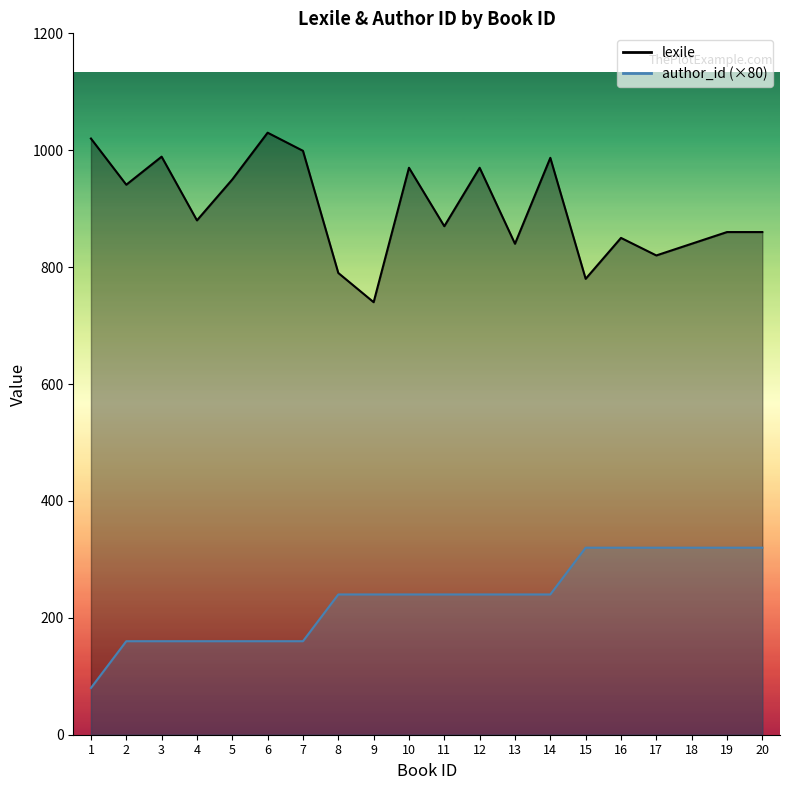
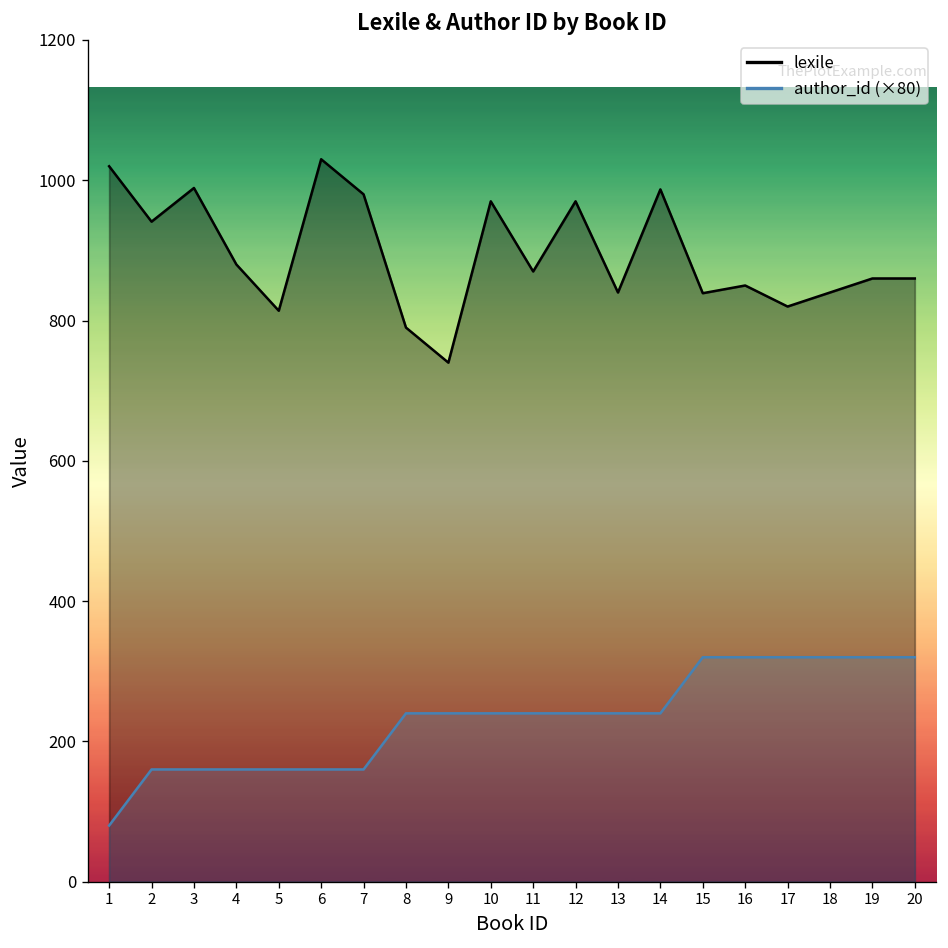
lexile, 5: 950 -> 810
lexile, 7: 1000 -> 980
lexile, 15: 780 -> 840
